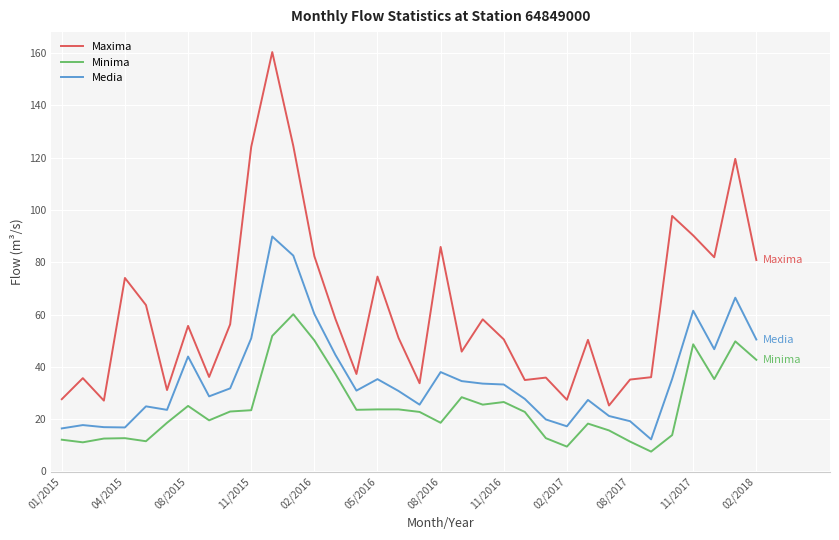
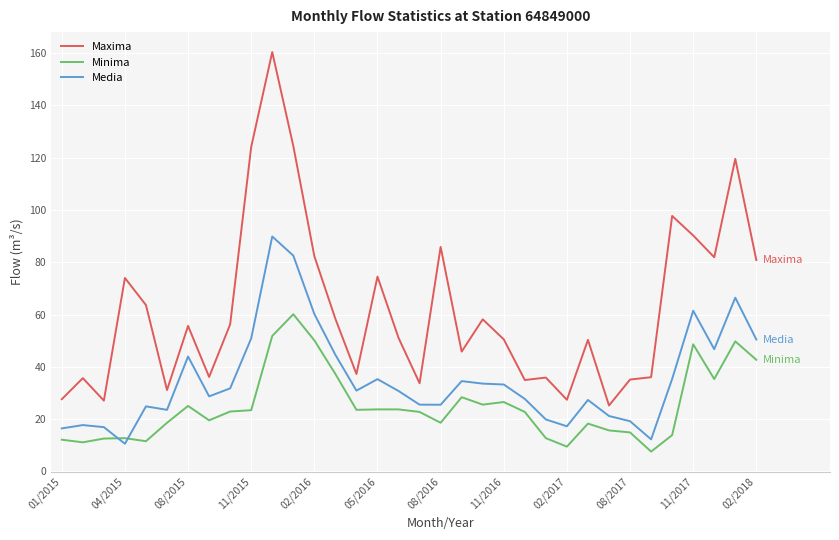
Media, 04/2015: 17 -> 11
Media, 08/2016: 38 -> 26
Minima, 08/2017: 11 -> 15
